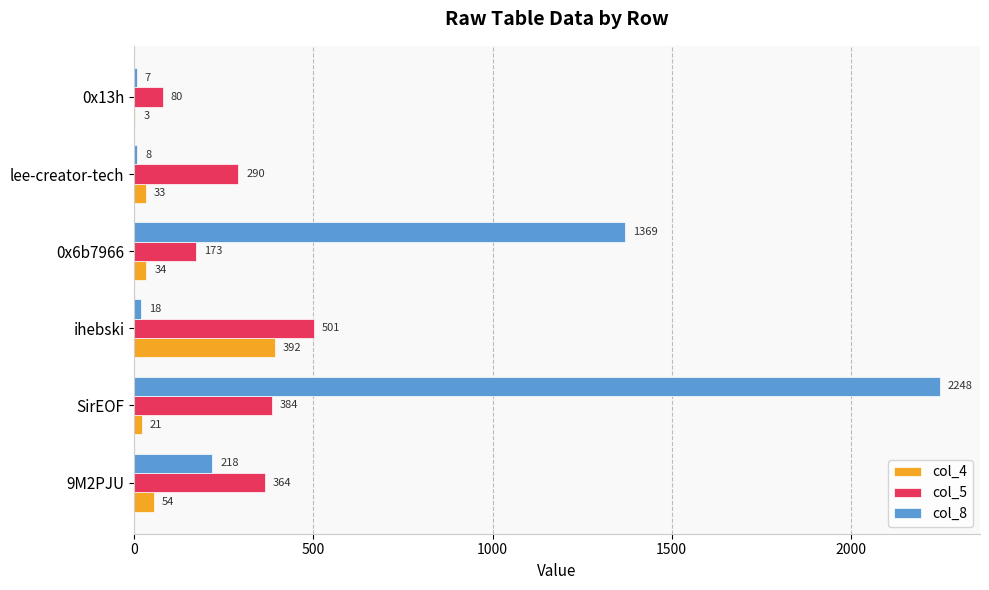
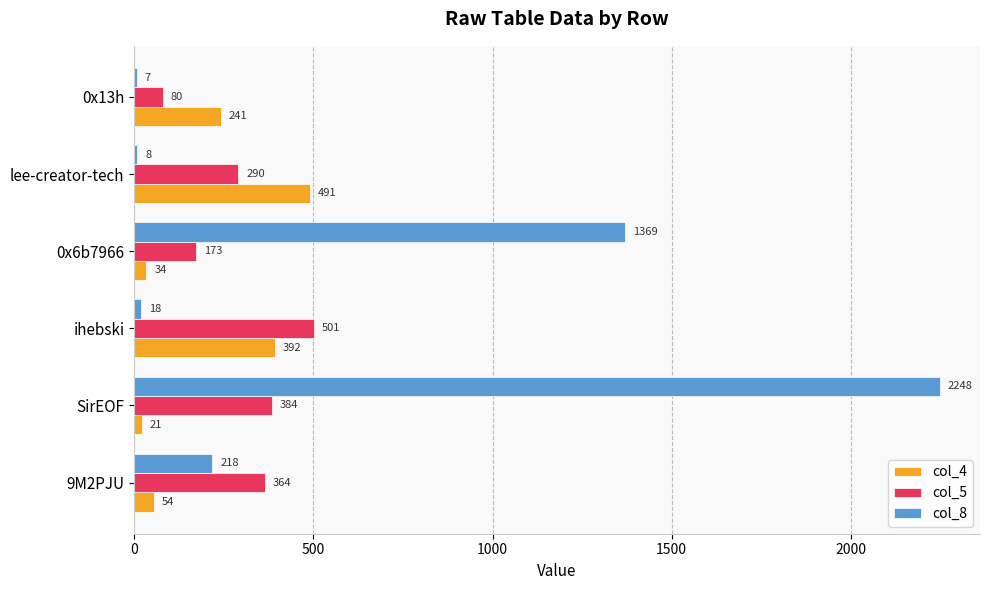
col_4, 0x13h: 3 -> 241
col_4, lee-creator-tech: 33 -> 491
